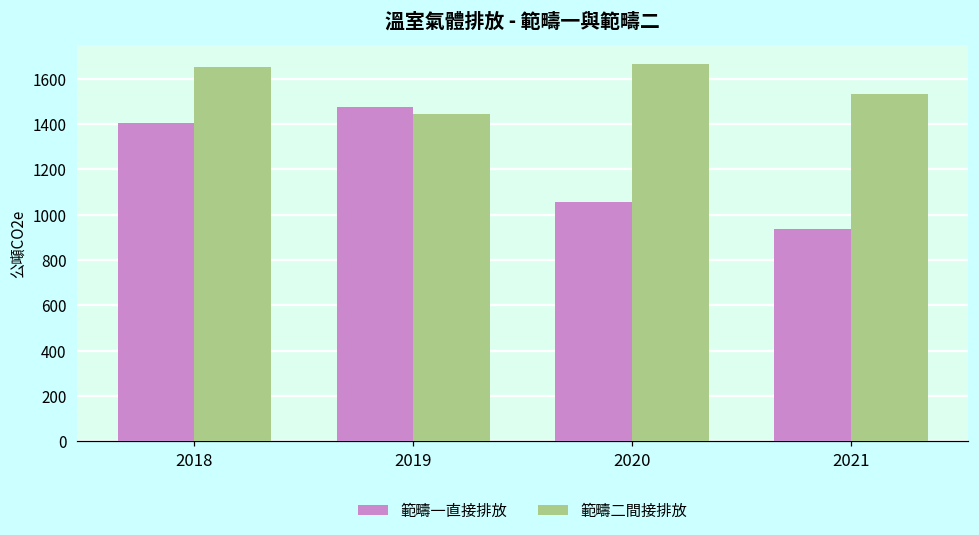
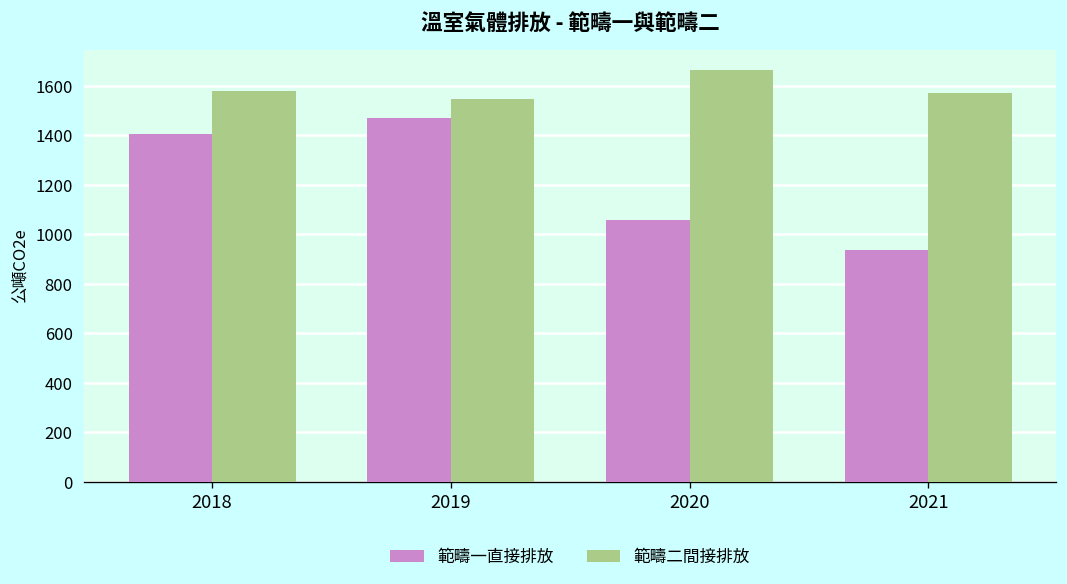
範疇二間接排放, 2018: 1650 -> 1580
範疇二間接排放, 2019: 1450 -> 1550
範疇二間接排放, 2021: 1530 -> 1570
